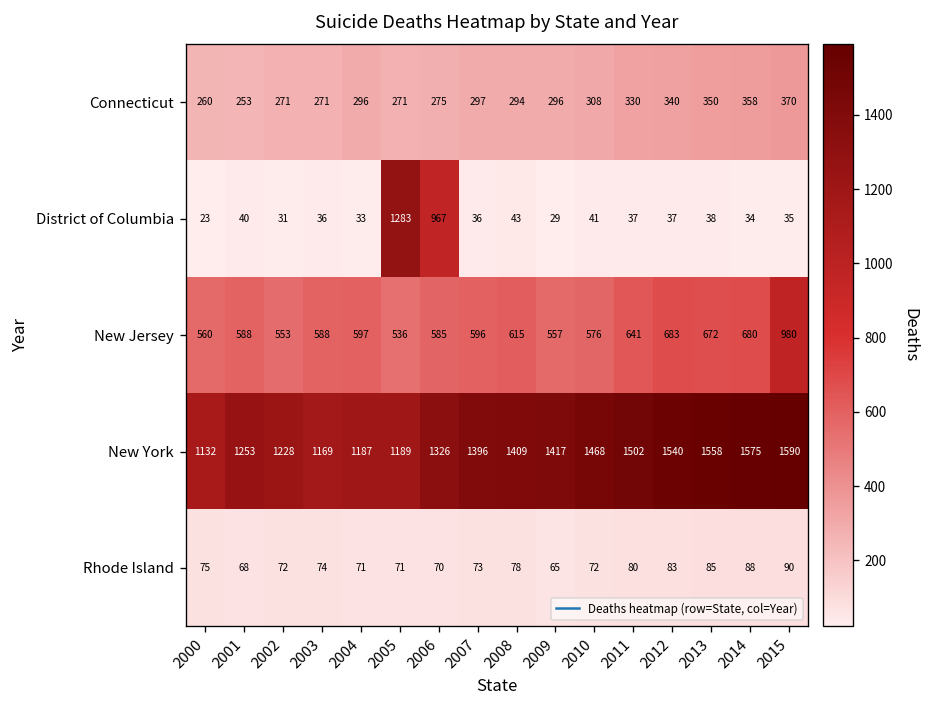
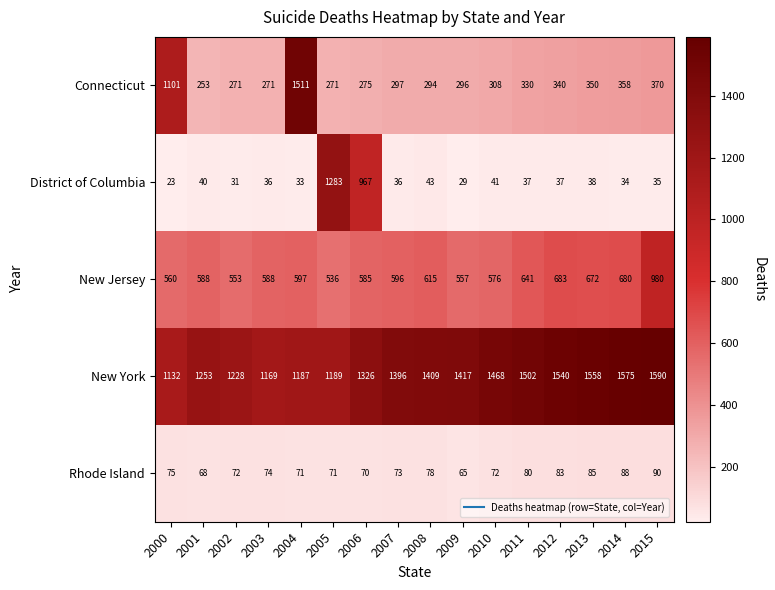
Connecticut, 2000: 260 -> 1101
Connecticut, 2004: 296 -> 1511
